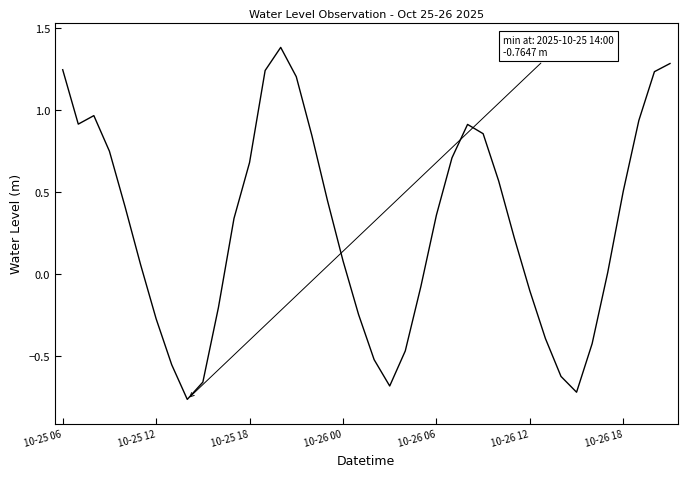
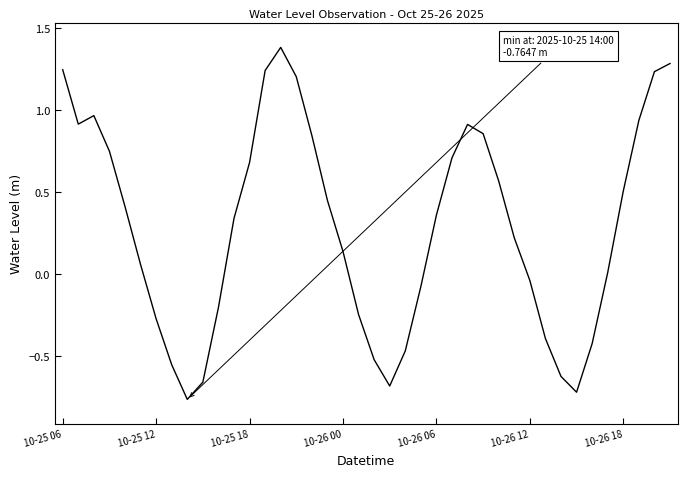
10-26 00: 0.08 -> 0.14
10-26 12: -0.10 -> -0.04
